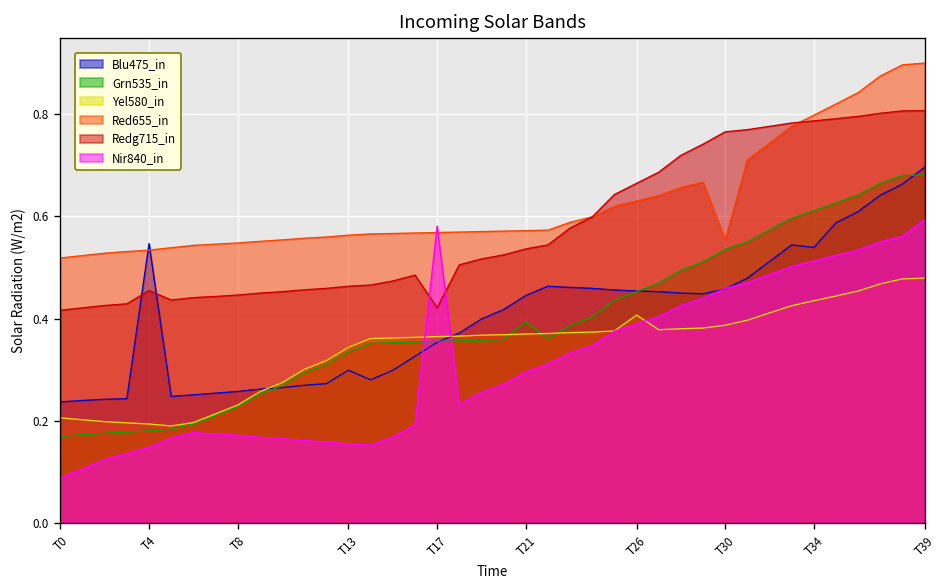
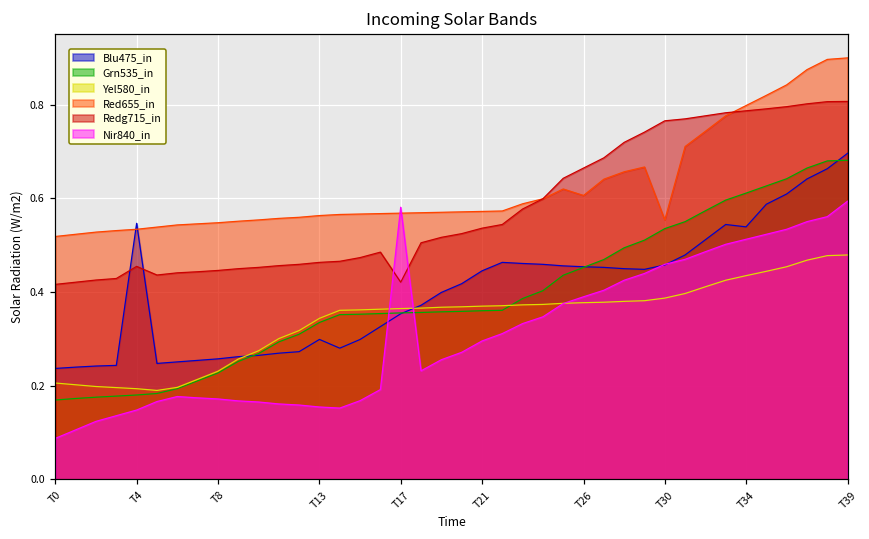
Grn535_in, T21: 0.39 -> 0.36
Yel580_in, T26: 0.41 -> 0.38
Red655_in, T26: 0.63 -> 0.61
